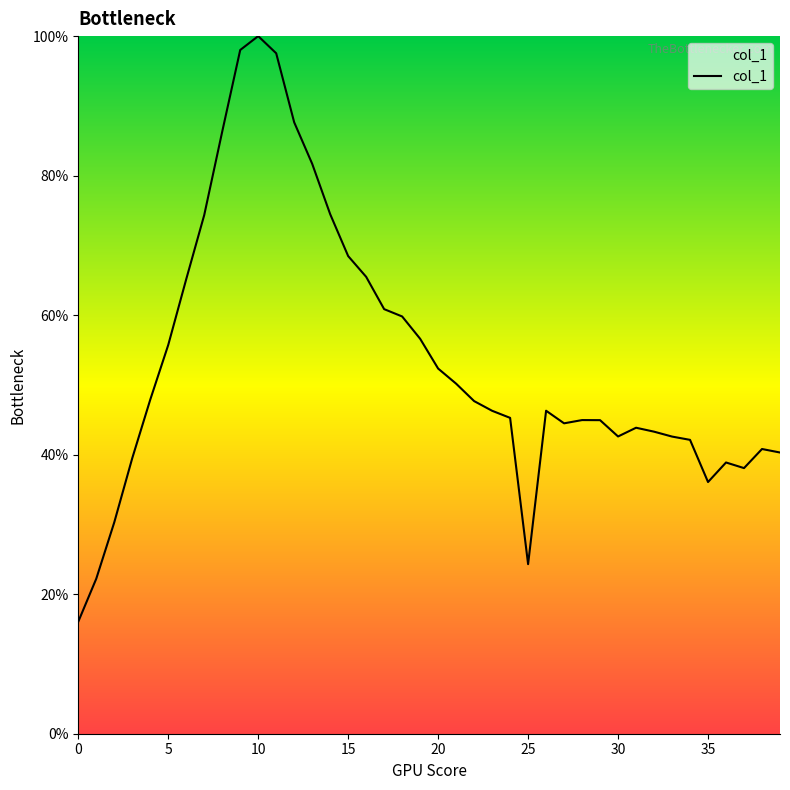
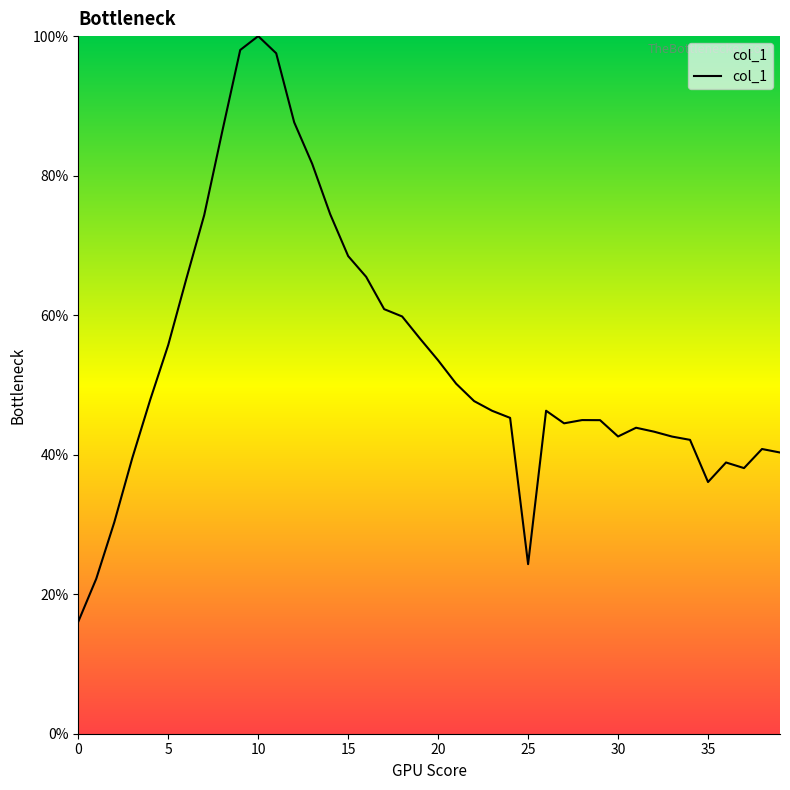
20: 52% -> 54%
